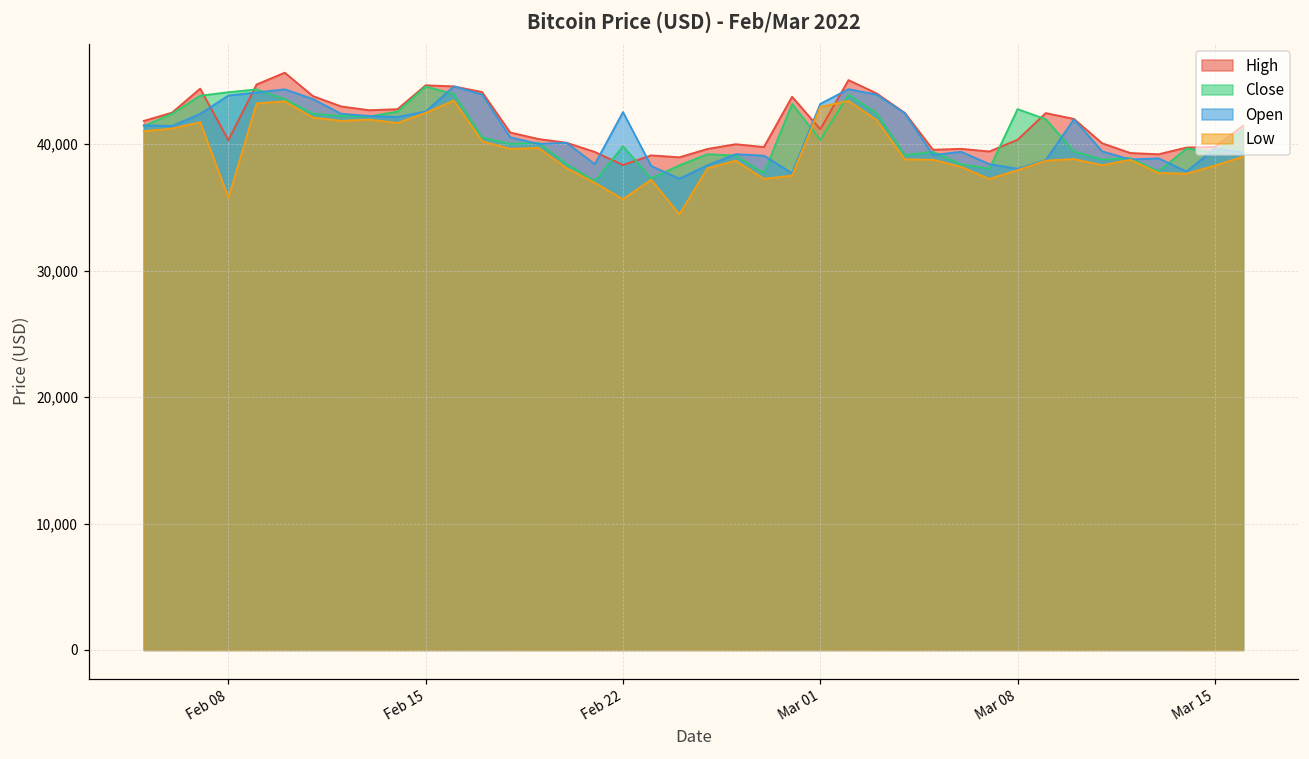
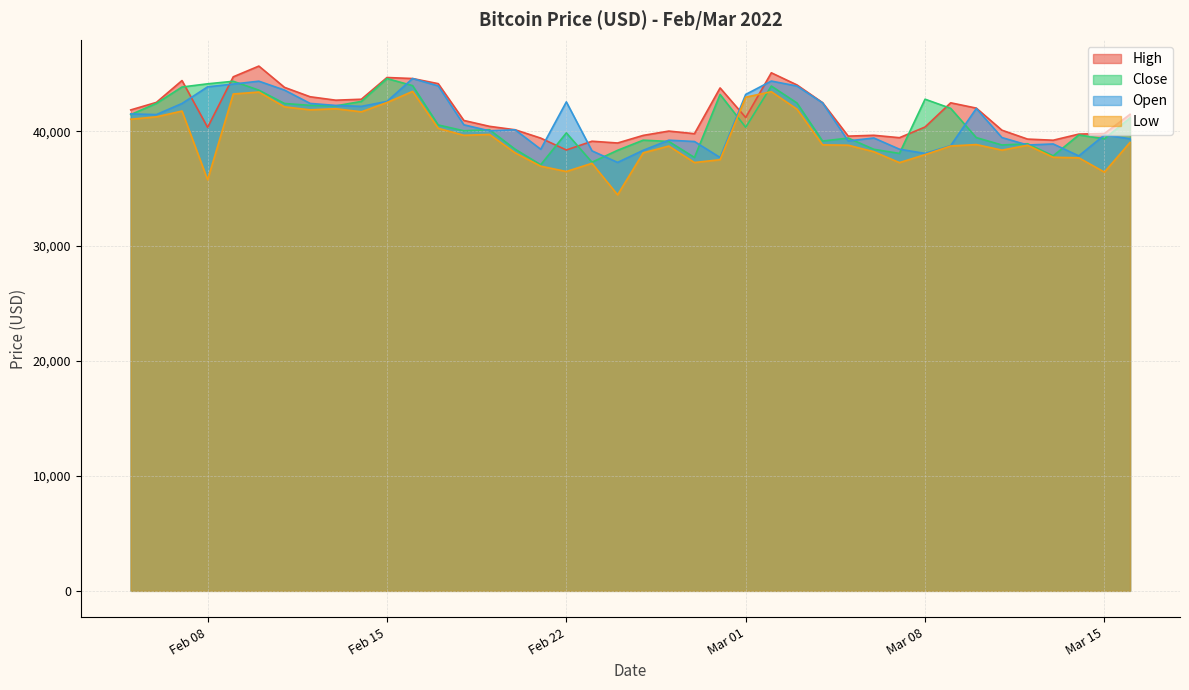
Low, Feb 22: 35,700 -> 36,500
Low, Mar 15: 38,300 -> 36,400
